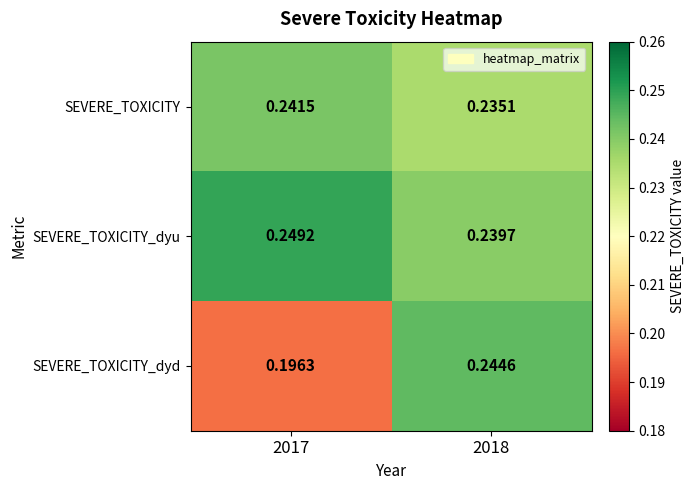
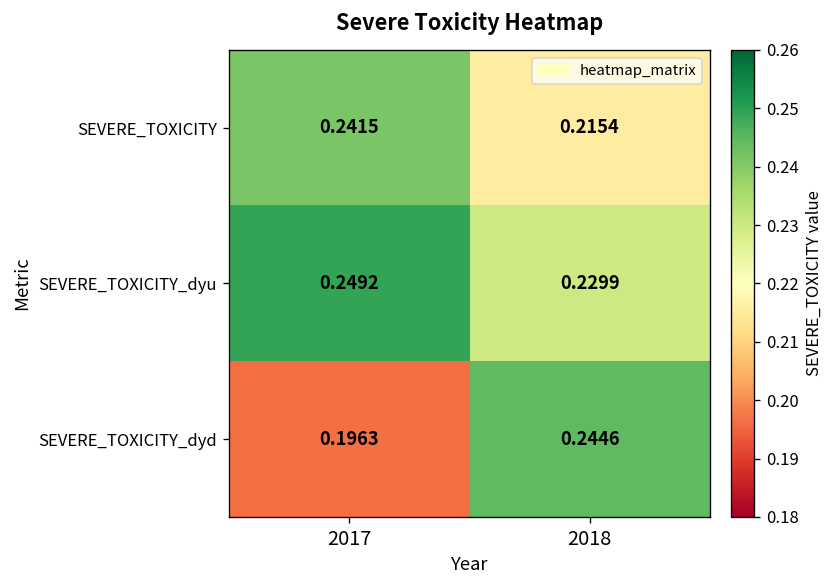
SEVERE_TOXICITY, 2018: 0.2351 -> 0.2154
SEVERE_TOXICITY_dyu, 2018: 0.2397 -> 0.2299
